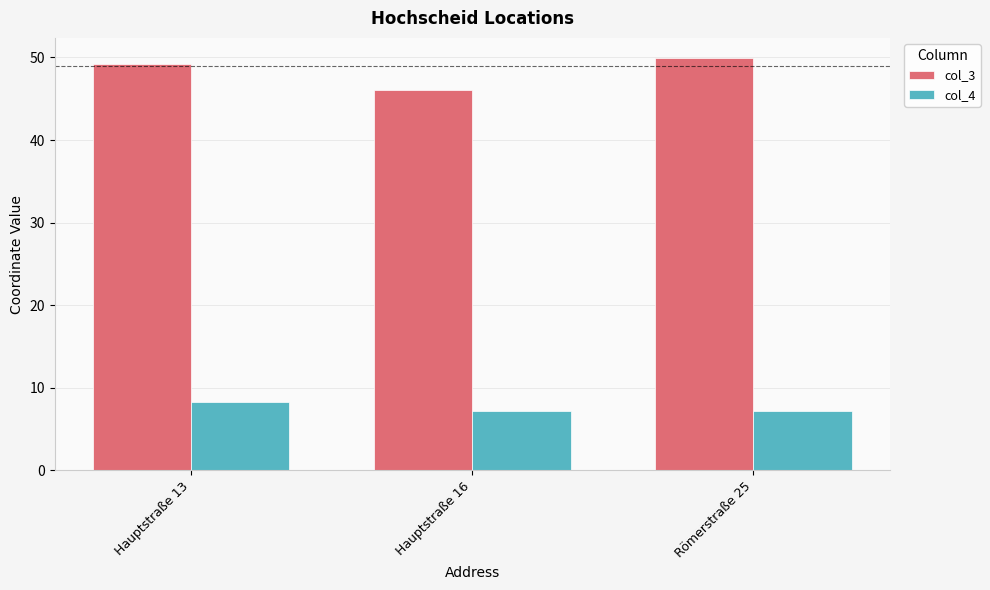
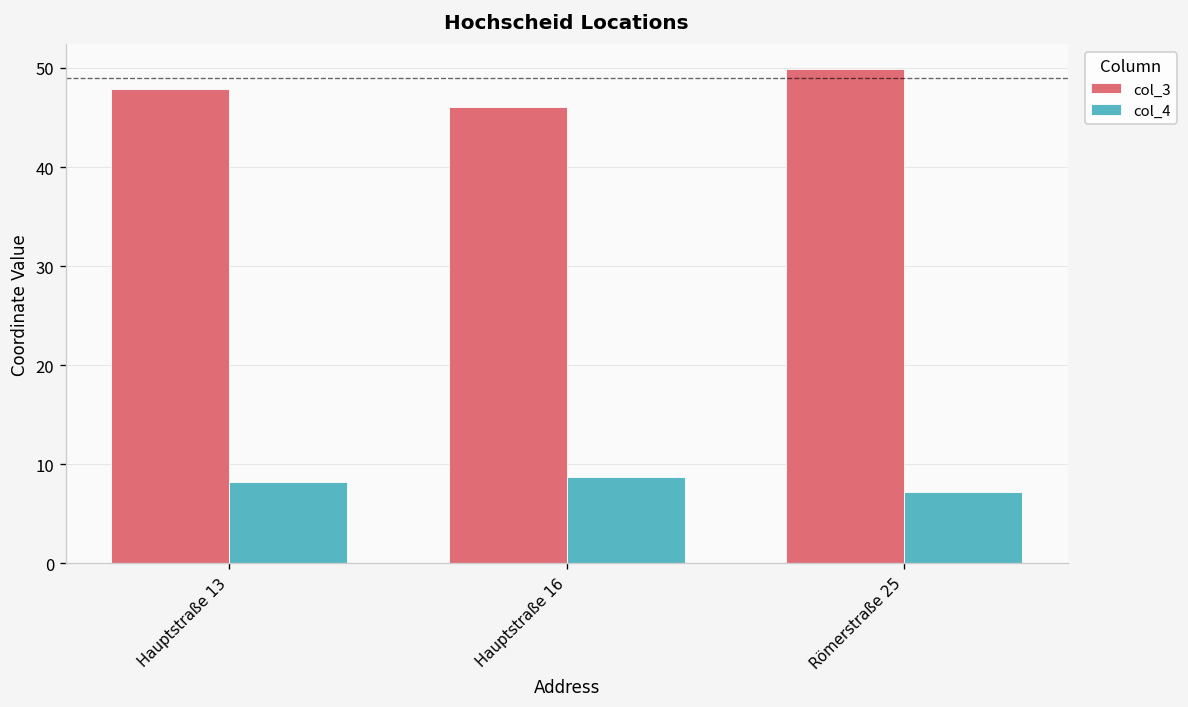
col_3, Hauptstraße 13: 49 -> 48
col_4, Hauptstraße 16: 7 -> 9
